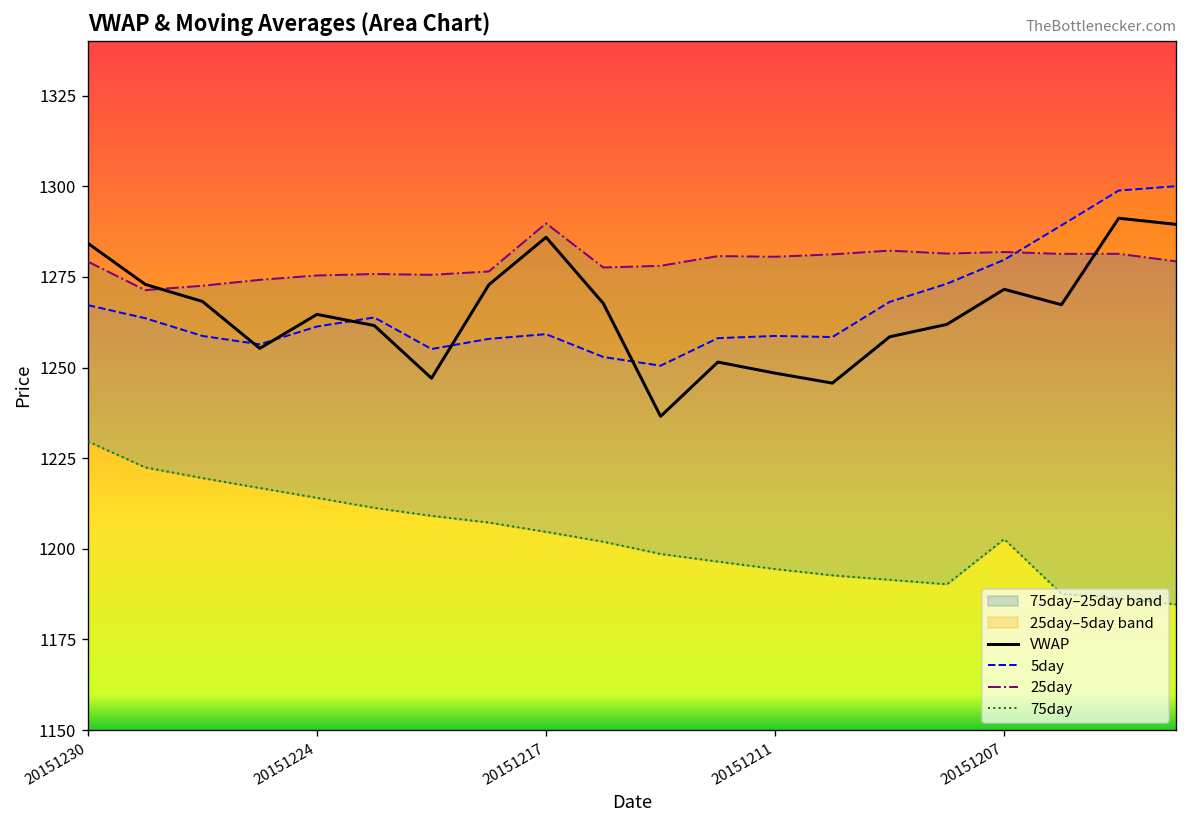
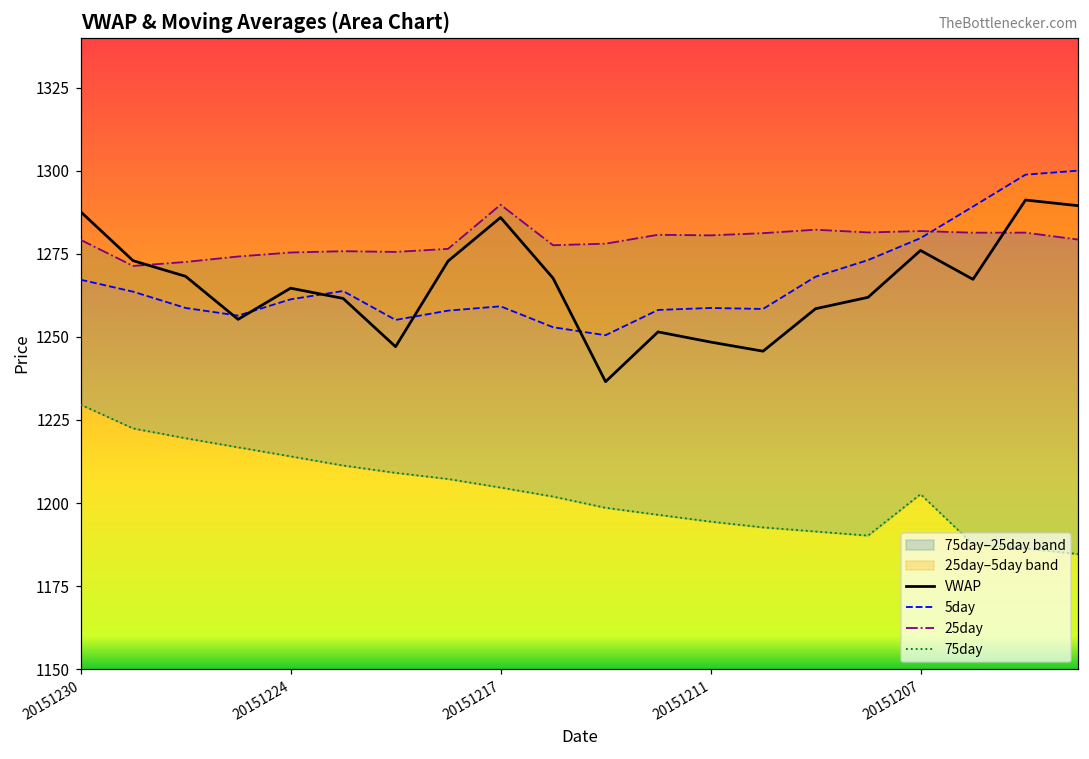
VWAP, 20151230: 1284 -> 1288
VWAP, 20151207: 1272 -> 1276
